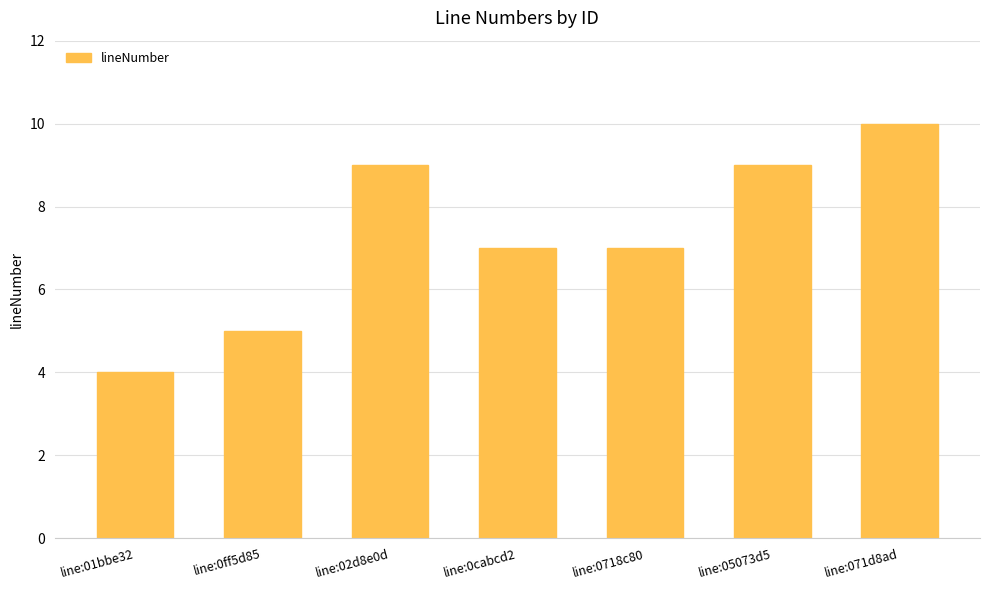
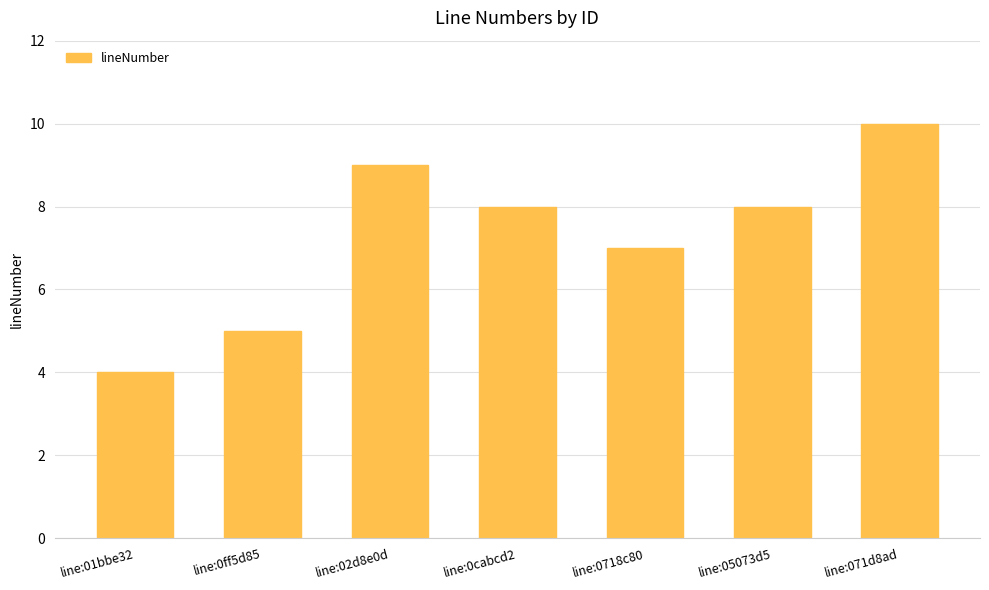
line:0cabcd2: 7 -> 8
line:05073d5: 9 -> 8
